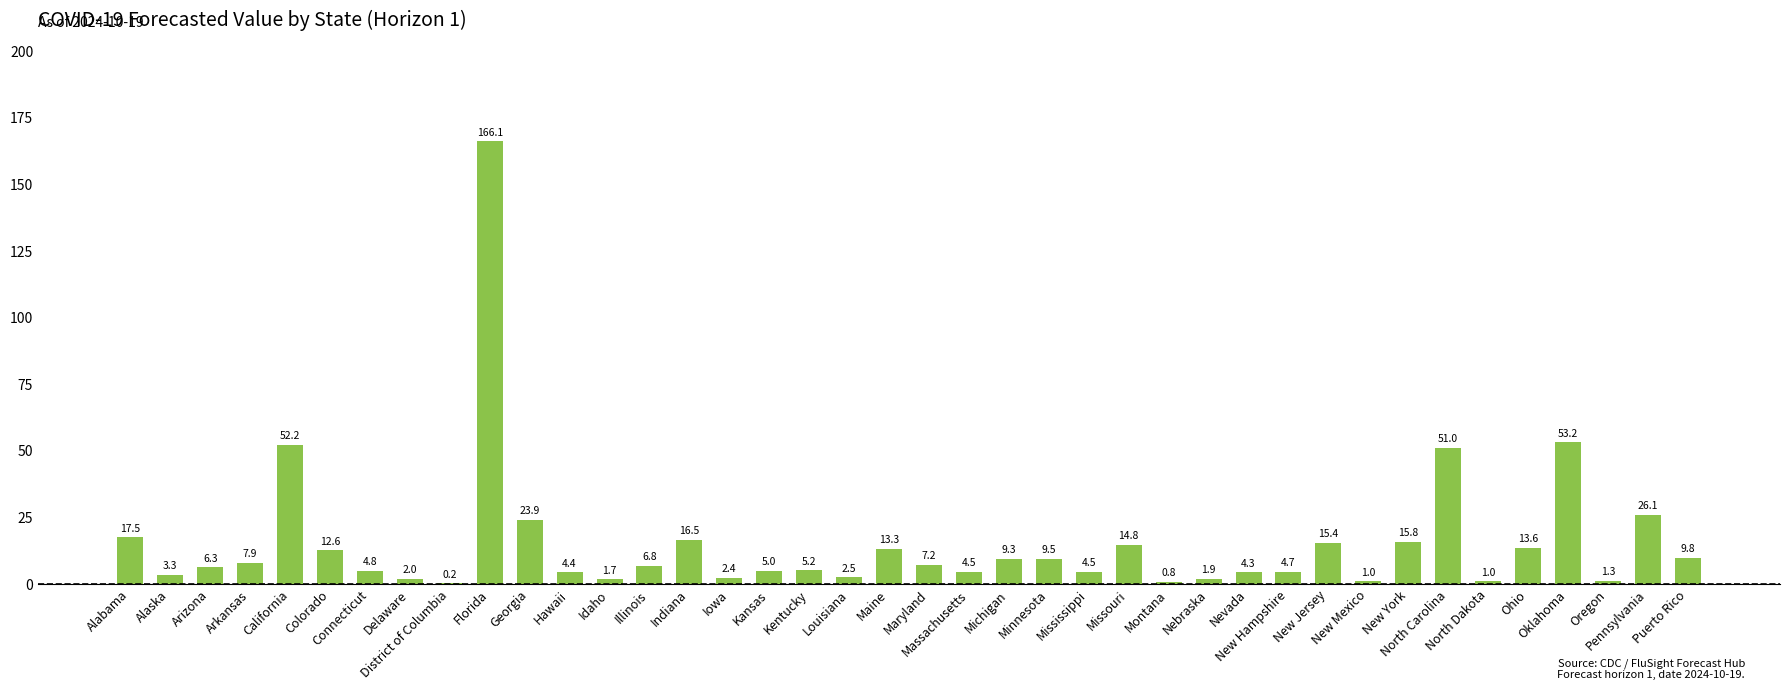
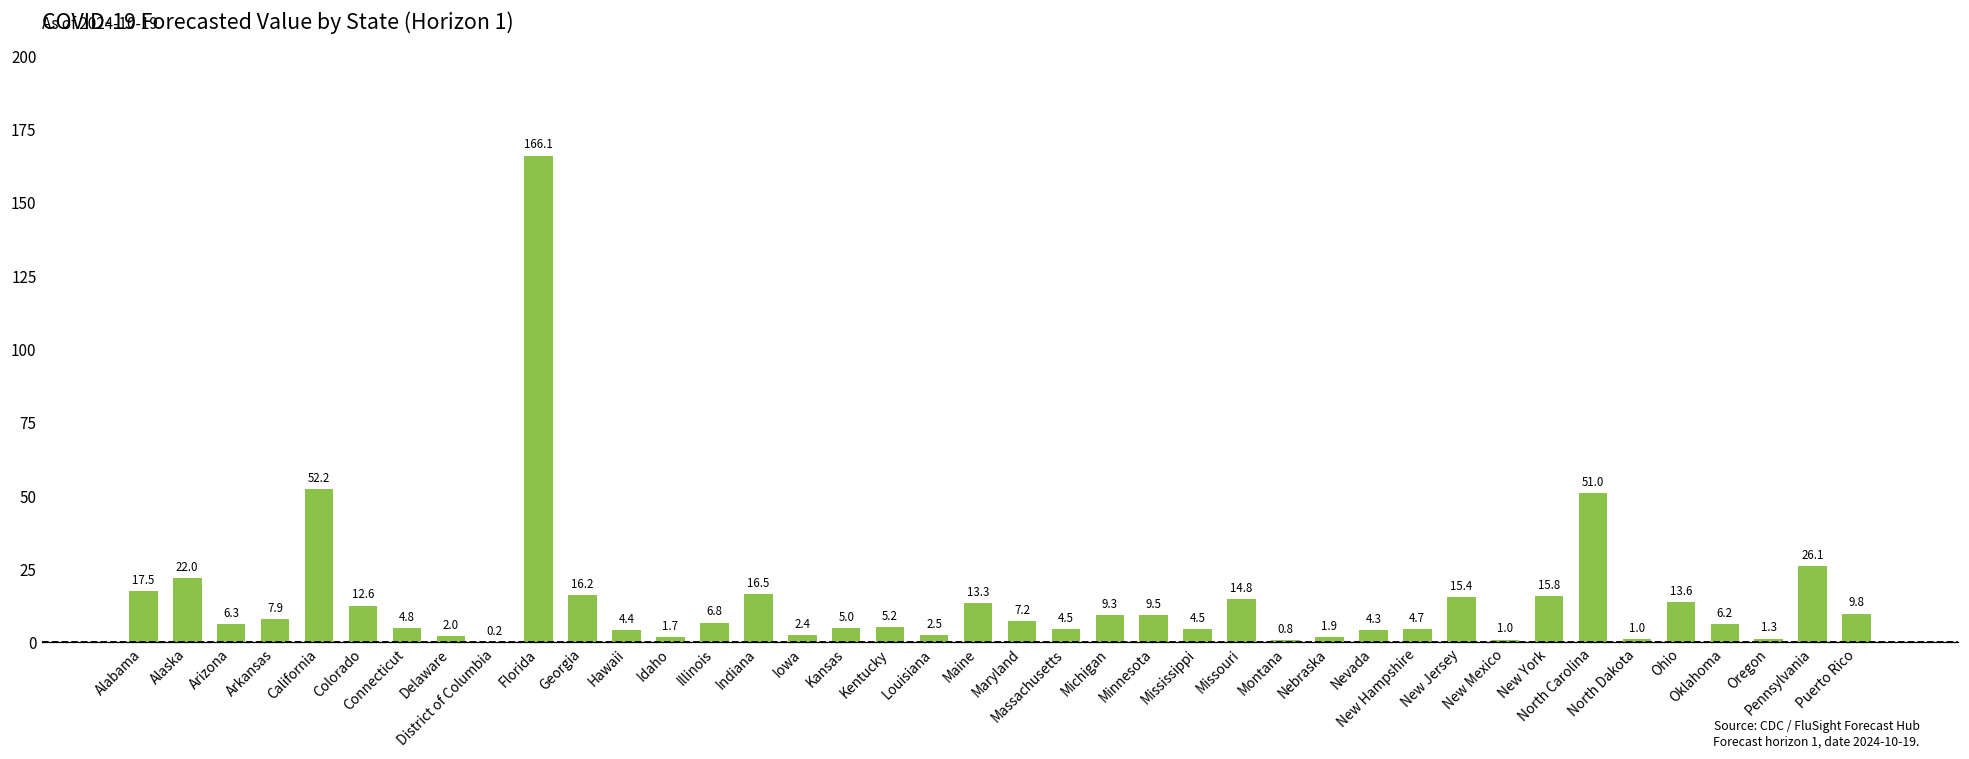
Alaska: 3.3 -> 22.0
Georgia: 23.9 -> 16.2
Oklahoma: 53.2 -> 6.2
